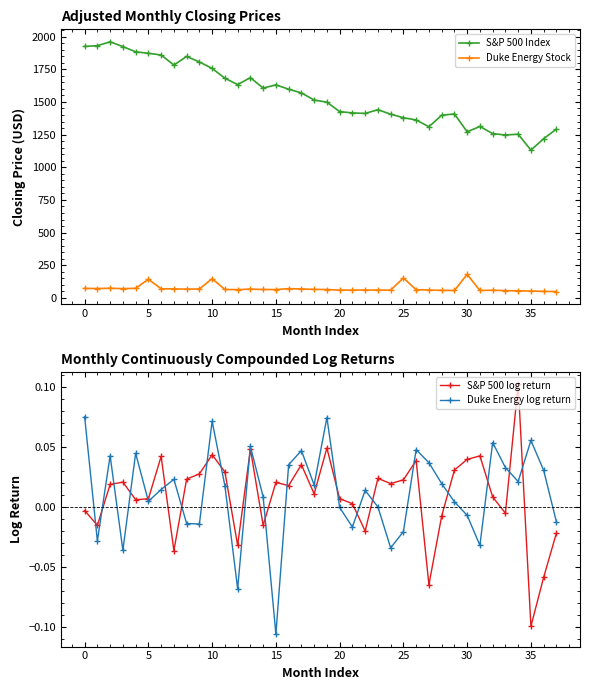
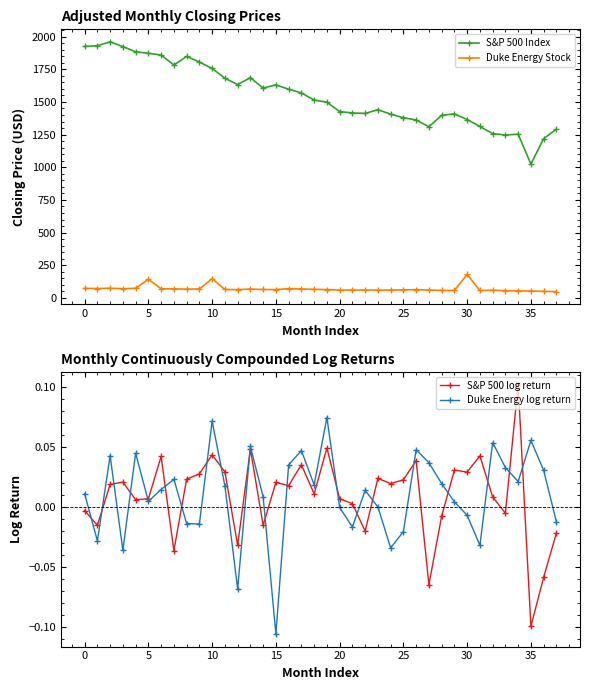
Adjusted Monthly Closing Prices, Duke Energy Stock, 25: 150 -> 60
Adjusted Monthly Closing Prices, S&P 500 Index, 30: 1270 -> 1370
Adjusted Monthly Closing Prices, S&P 500 Index, 35: 1130 -> 1020
Monthly Continuously Compounded Log Returns, Duke Energy log return, 0: 0.075 -> 0.011
Monthly Continuously Compounded Log Returns, S&P 500 log return, 30: 0.040 -> 0.029
